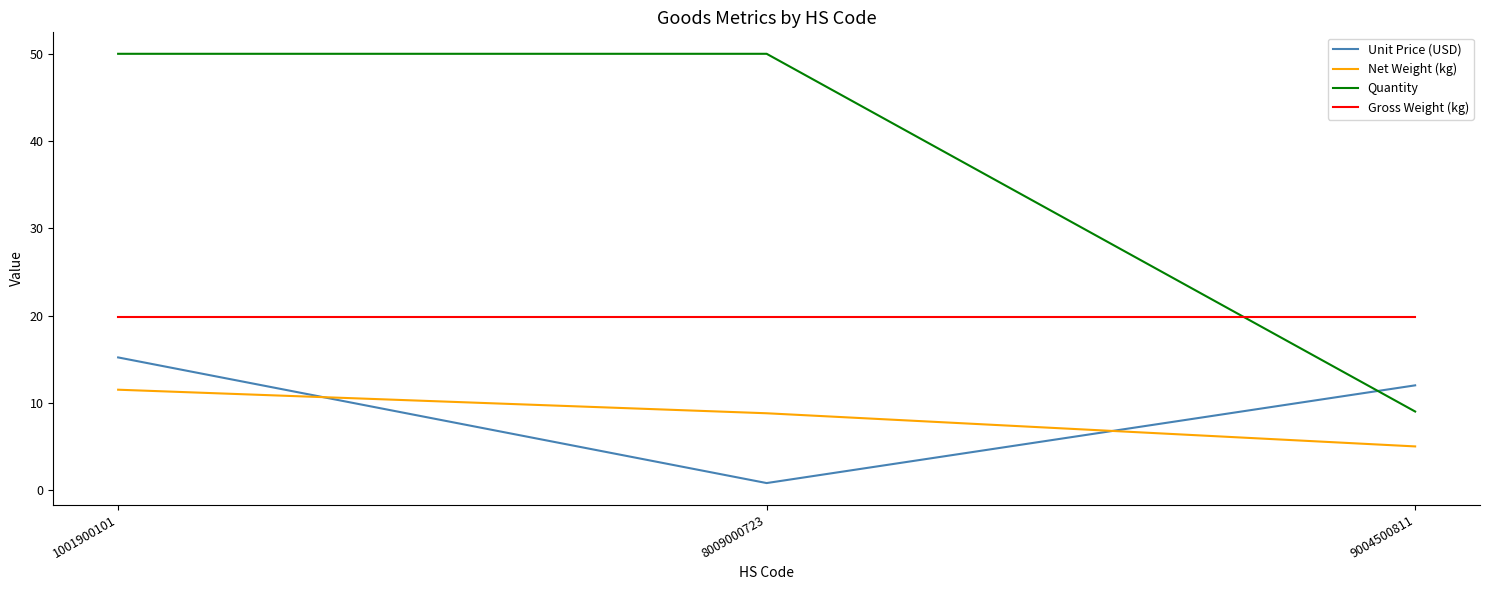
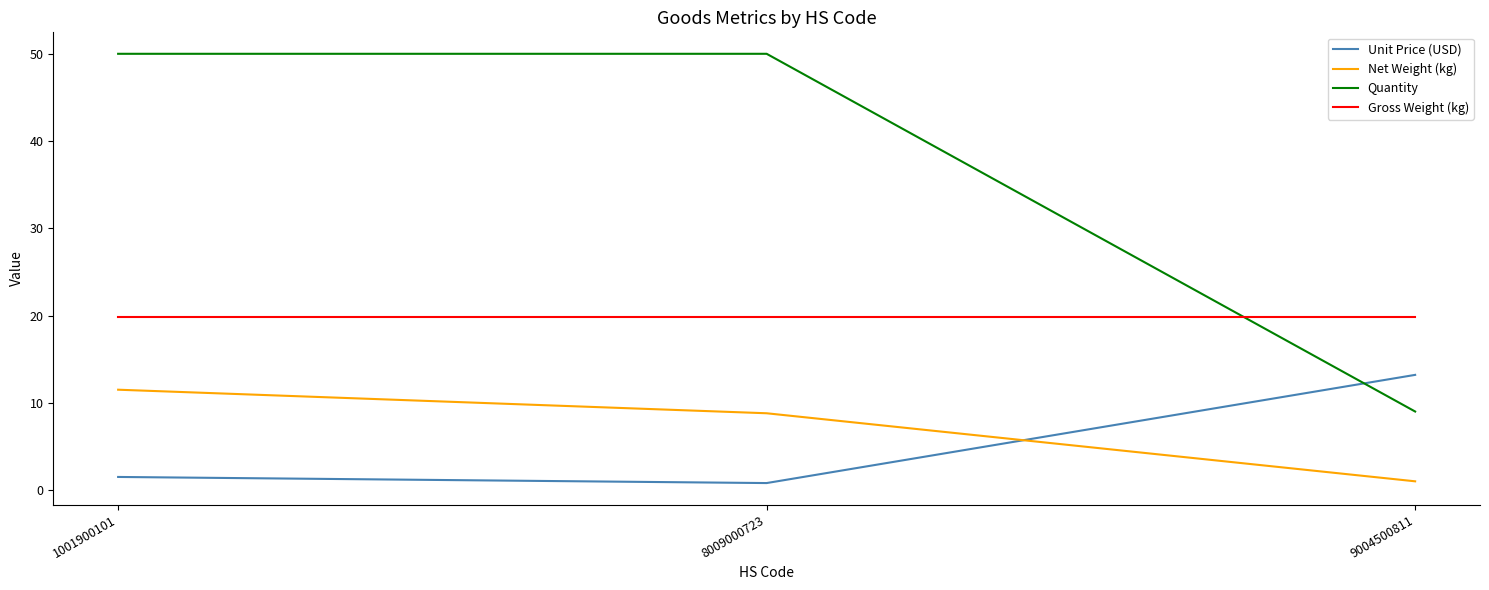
Unit Price (USD), 1001900101: 15 -> 2
Unit Price (USD), 9004500811: 12 -> 13
Net Weight (kg), 9004500811: 5 -> 1
